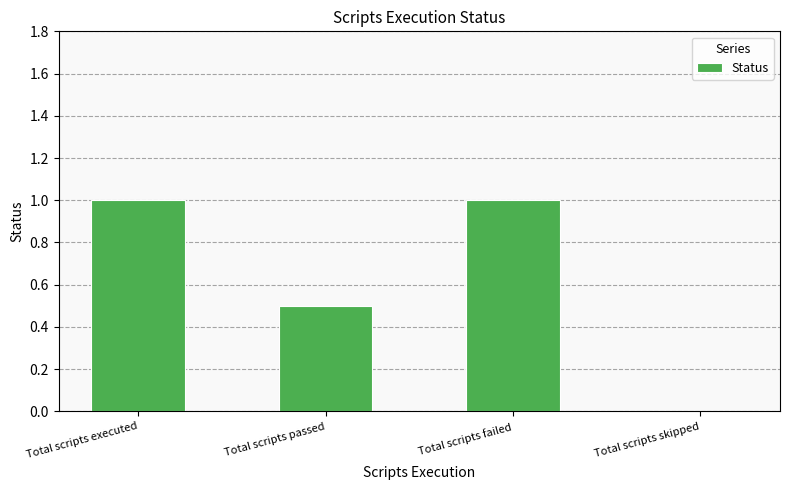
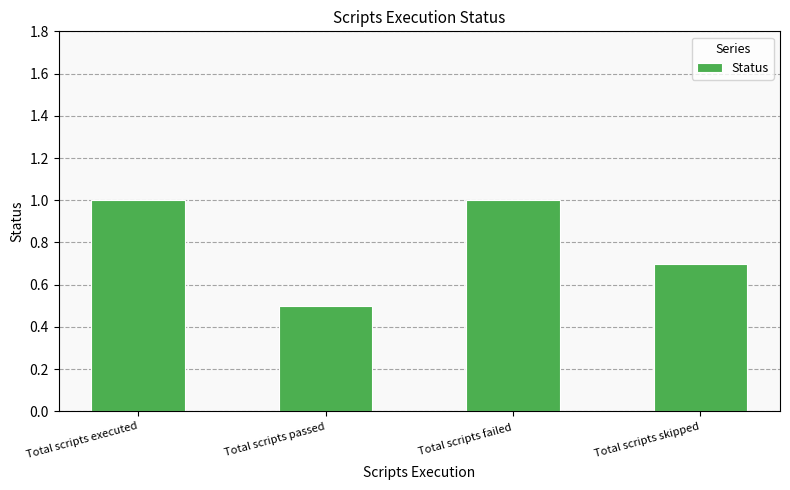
Total scripts skipped: 0.0 -> 0.7
